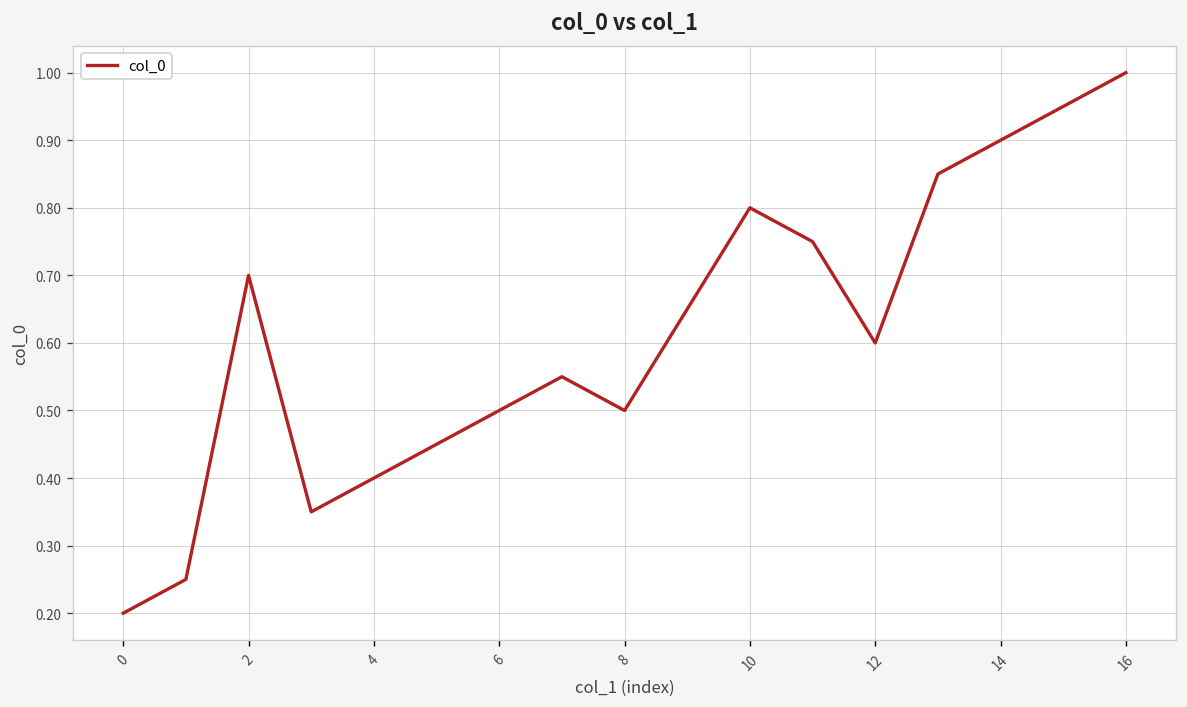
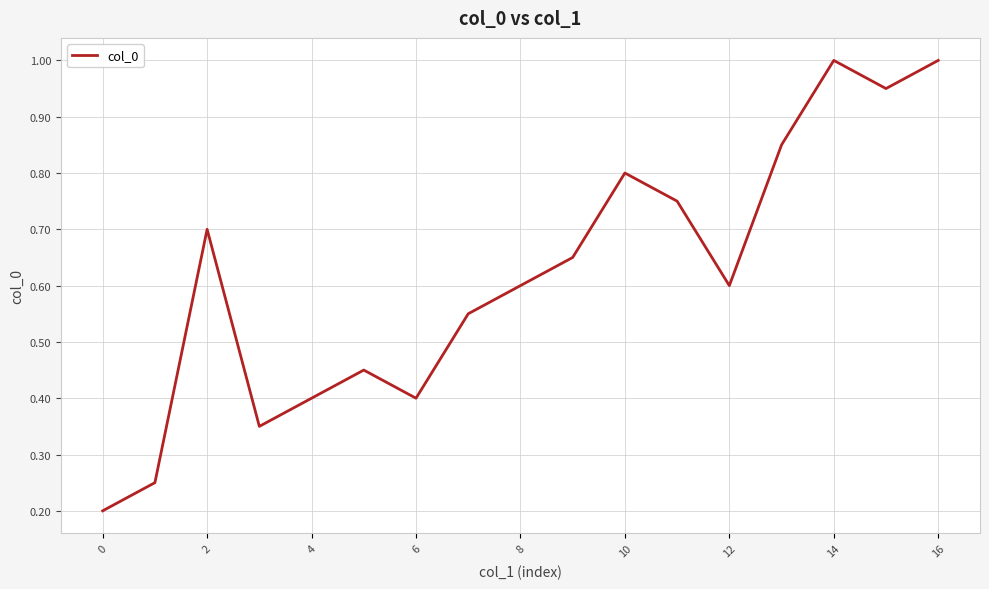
6: 0.5 -> 0.4
8: 0.5 -> 0.6
14: 0.9 -> 1.0
